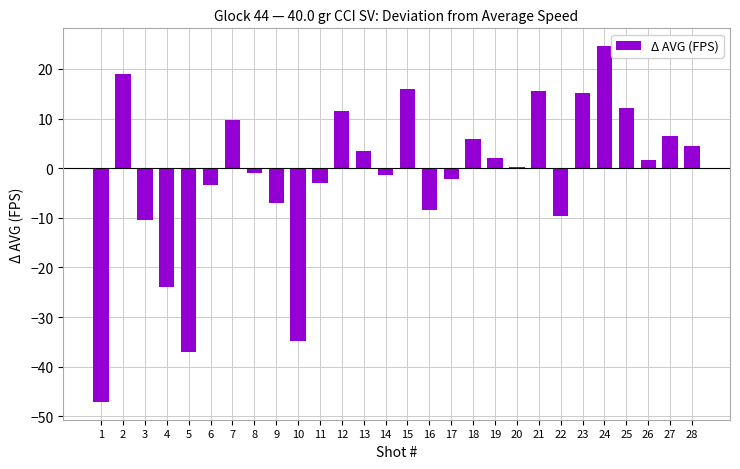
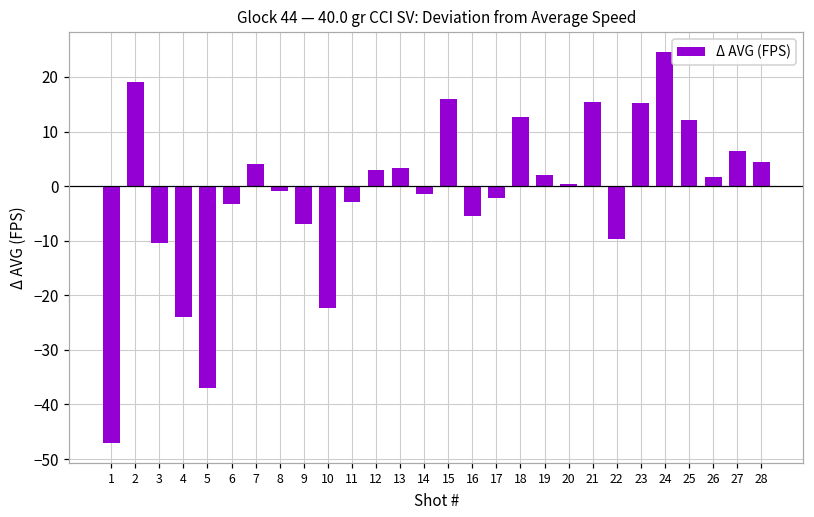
7: 10 -> 4
10: -35 -> -22
12: 12 -> 3
16: -8 -> -5
18: 6 -> 13
